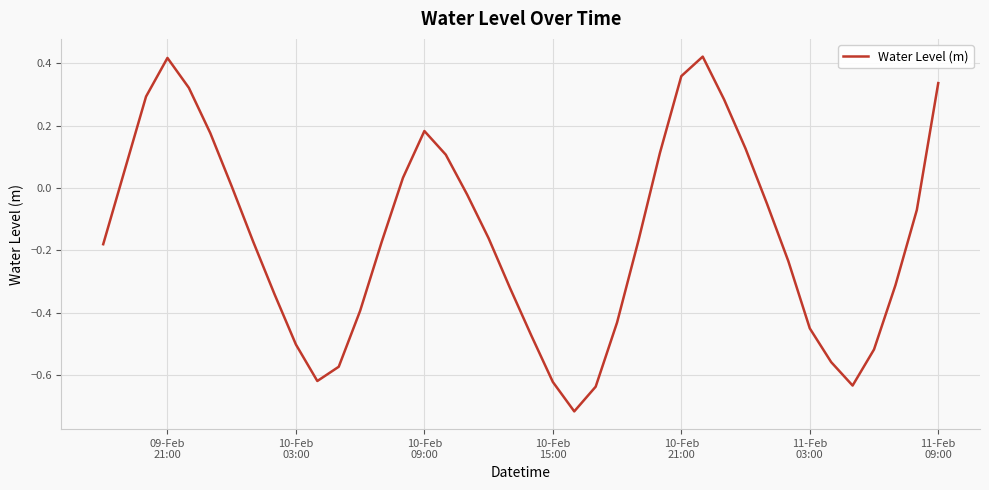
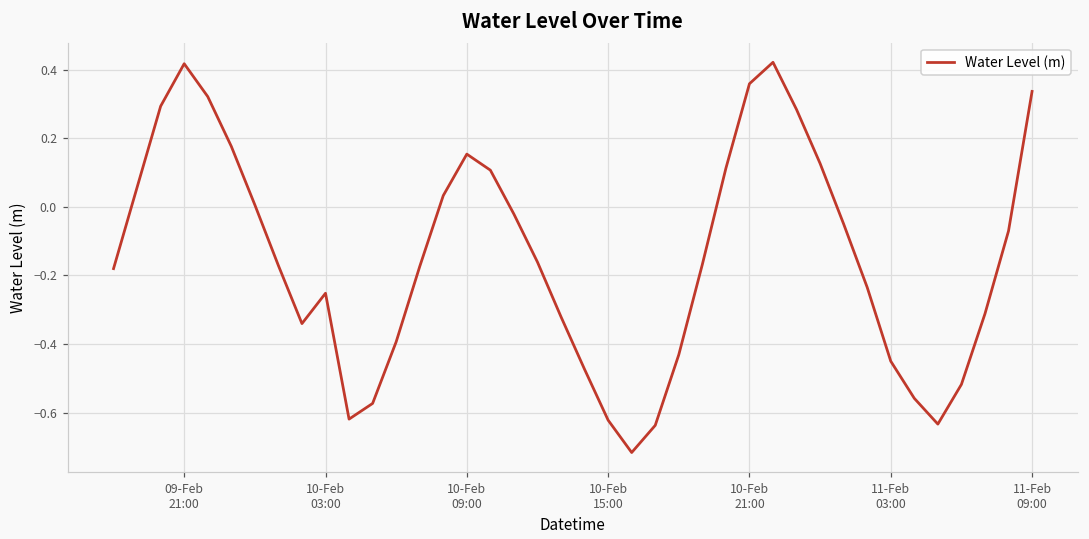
10-Feb 03:00: -0.50 -> -0.25
10-Feb 09:00: 0.18 -> 0.15
